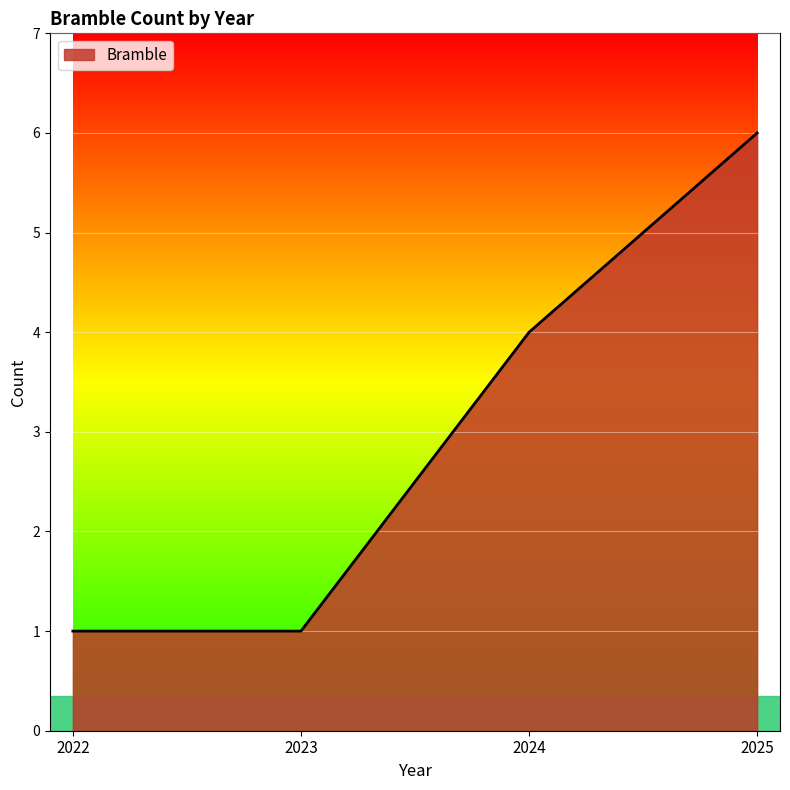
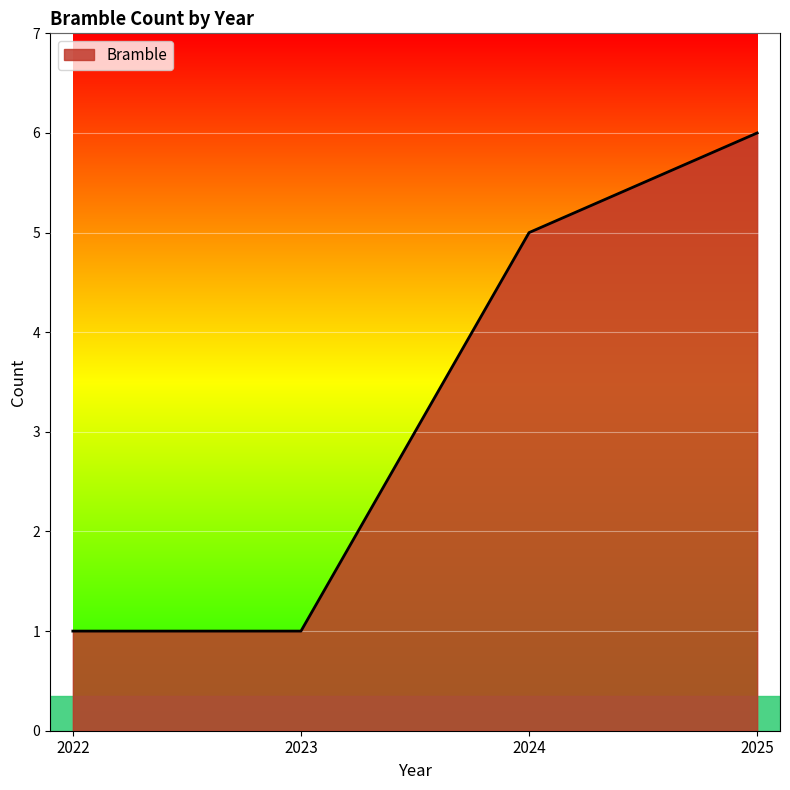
2024: 4 -> 5
